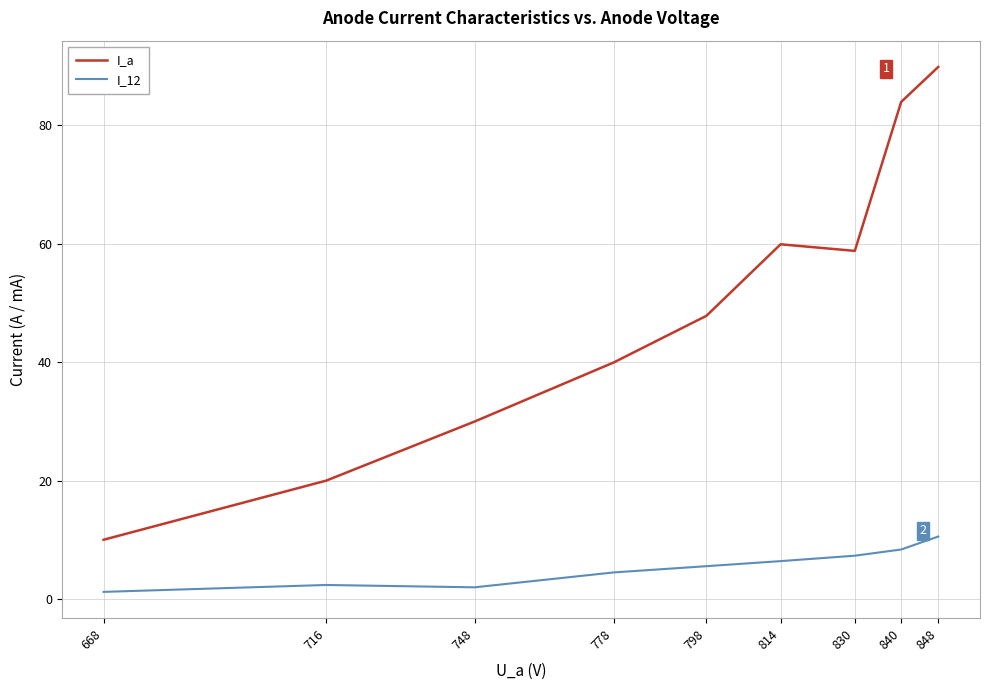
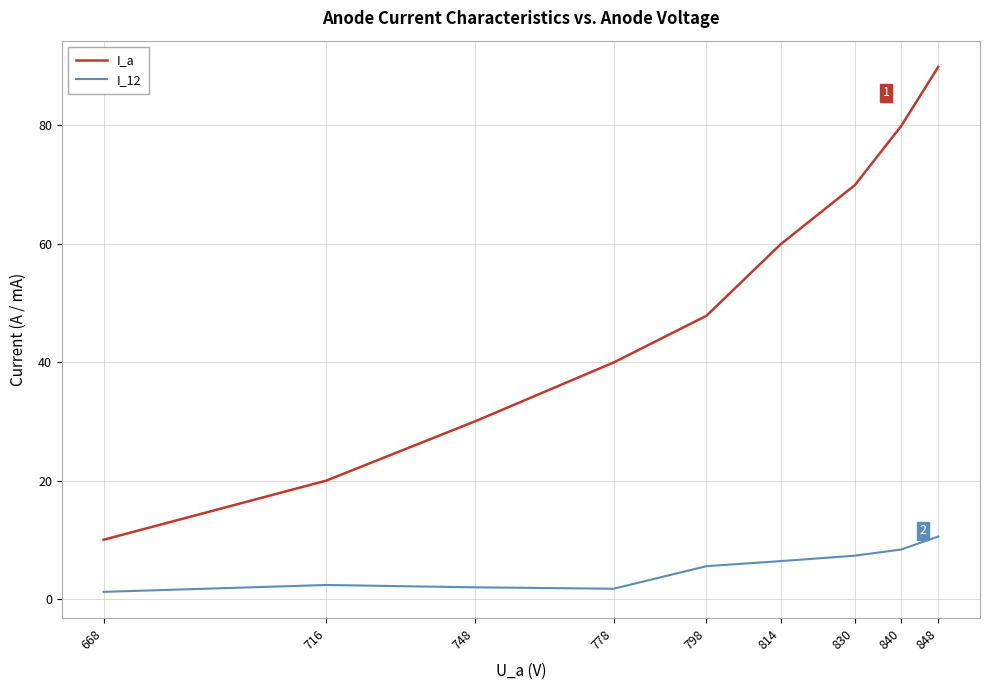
I_12, 778: 4 -> 2
I_a, 830: 59 -> 70
I_a, 840: 84 -> 80
